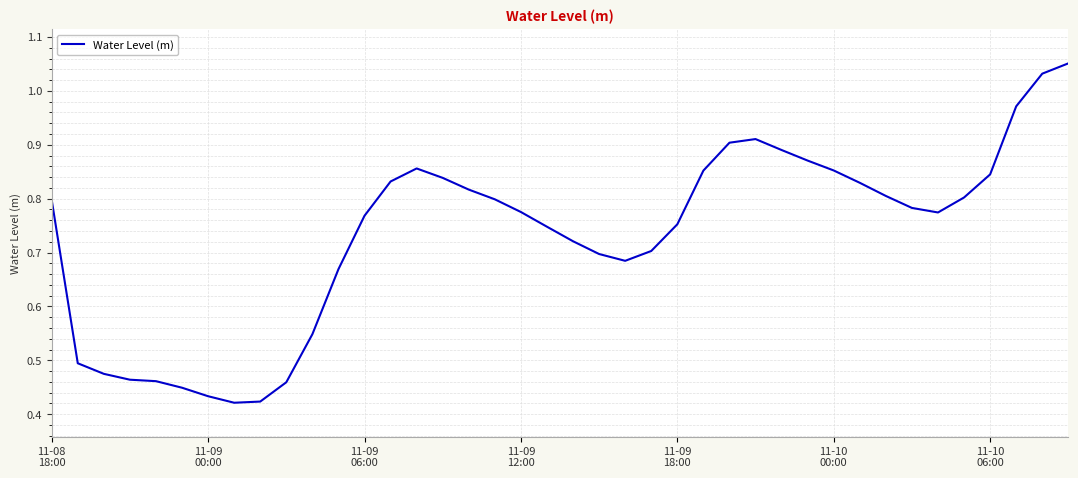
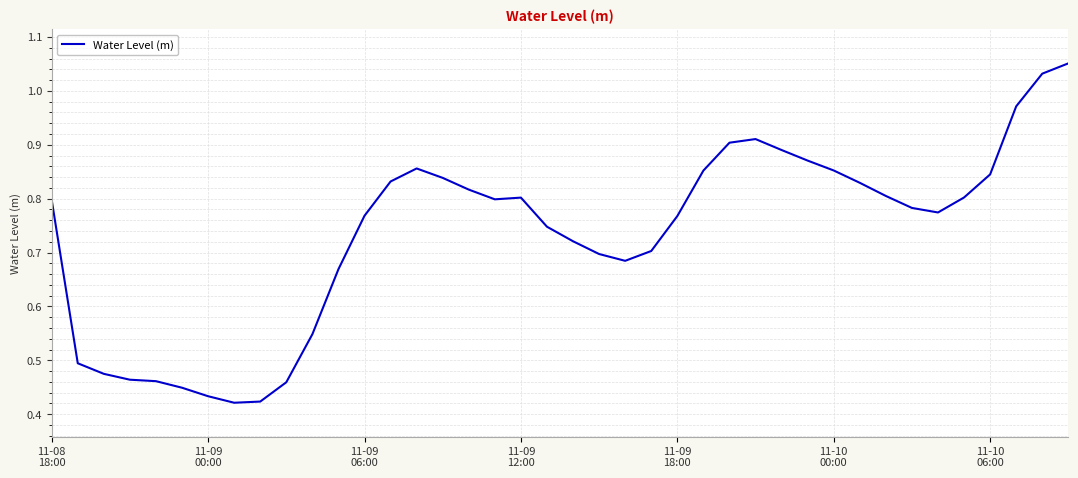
11-09 12:00: 0.78 -> 0.80
11-09 18:00: 0.75 -> 0.77
